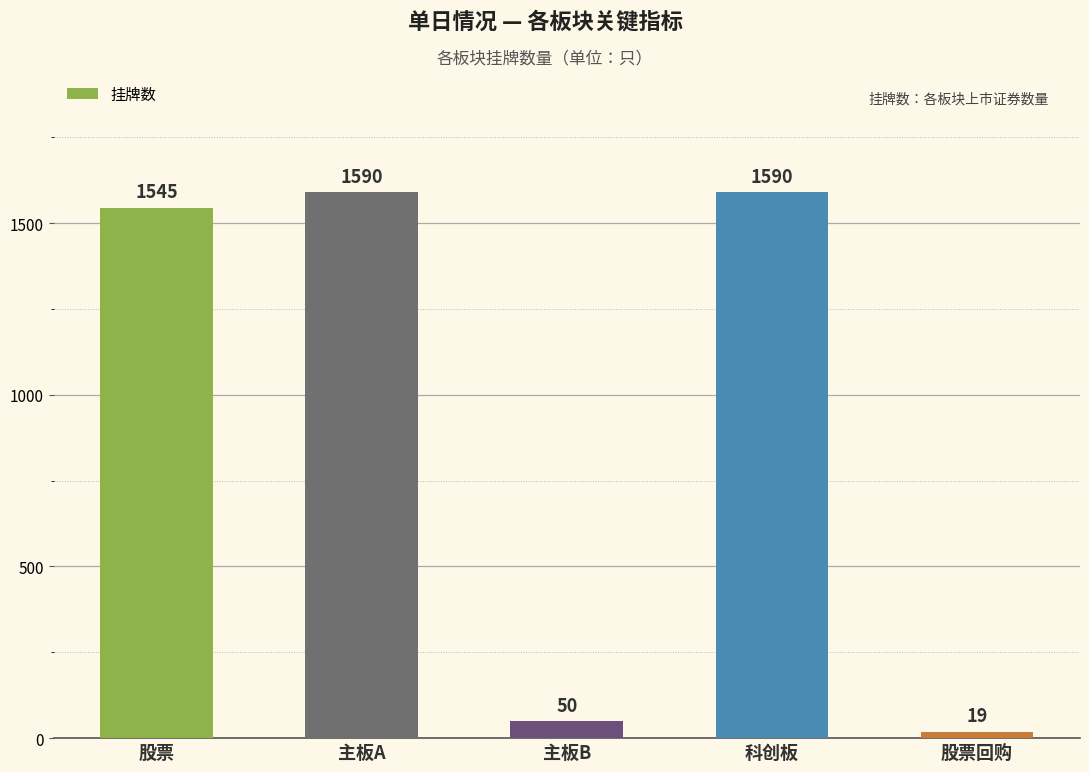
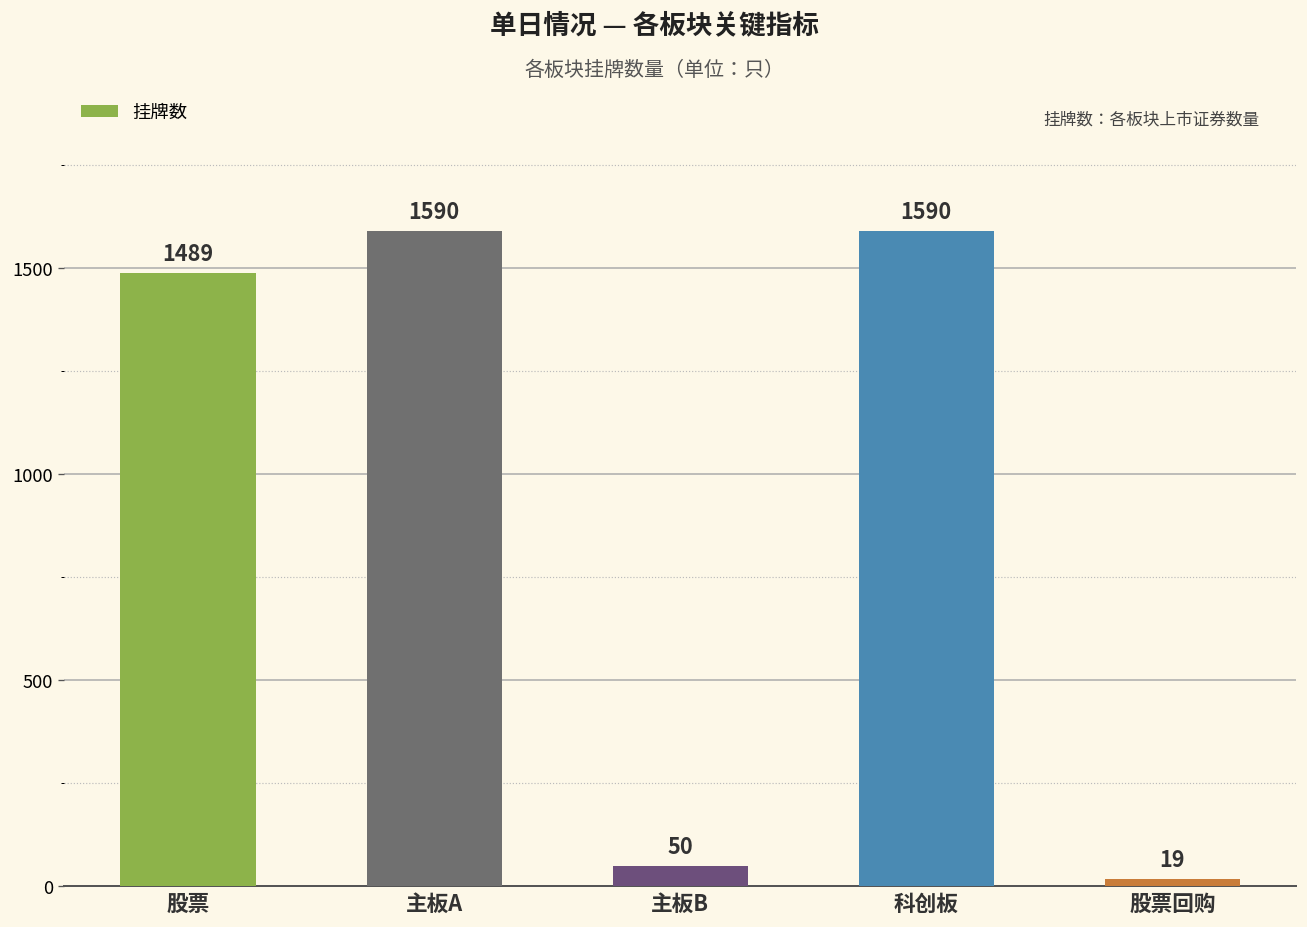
股票: 1545 -> 1489
